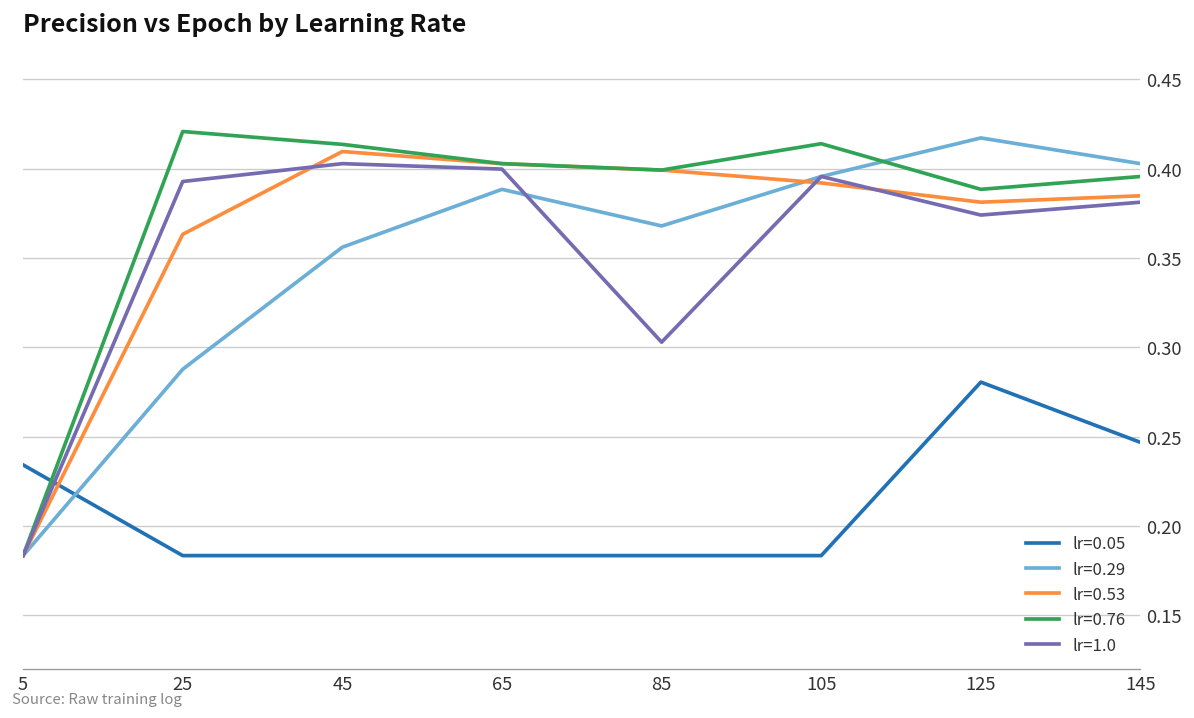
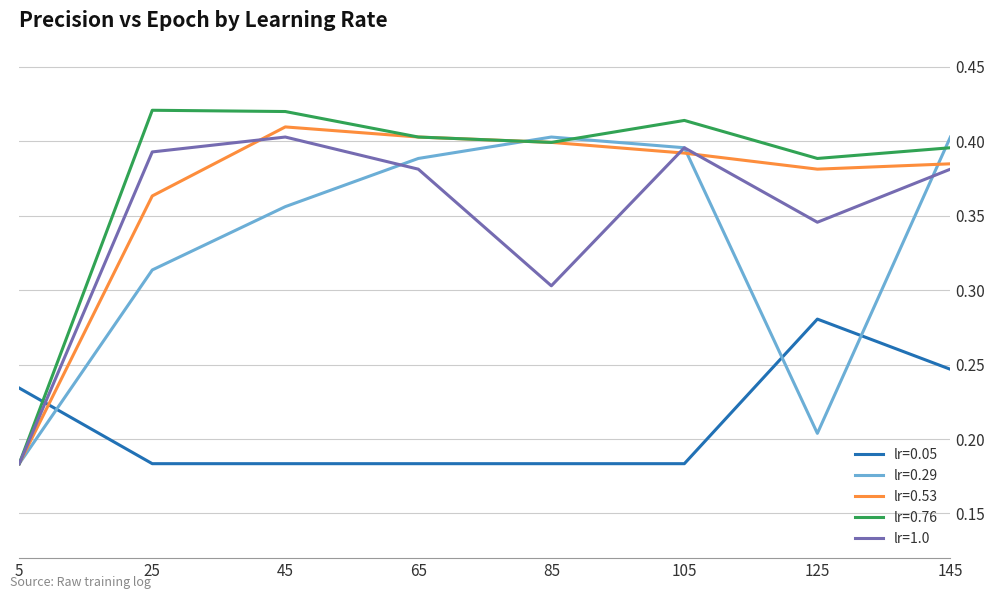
lr=0.29, 25: 0.288 -> 0.314
lr=0.76, 45: 0.414 -> 0.420
lr=1.0, 65: 0.400 -> 0.381
lr=0.29, 85: 0.368 -> 0.403
lr=0.29, 125: 0.417 -> 0.204
lr=1.0, 125: 0.374 -> 0.346
